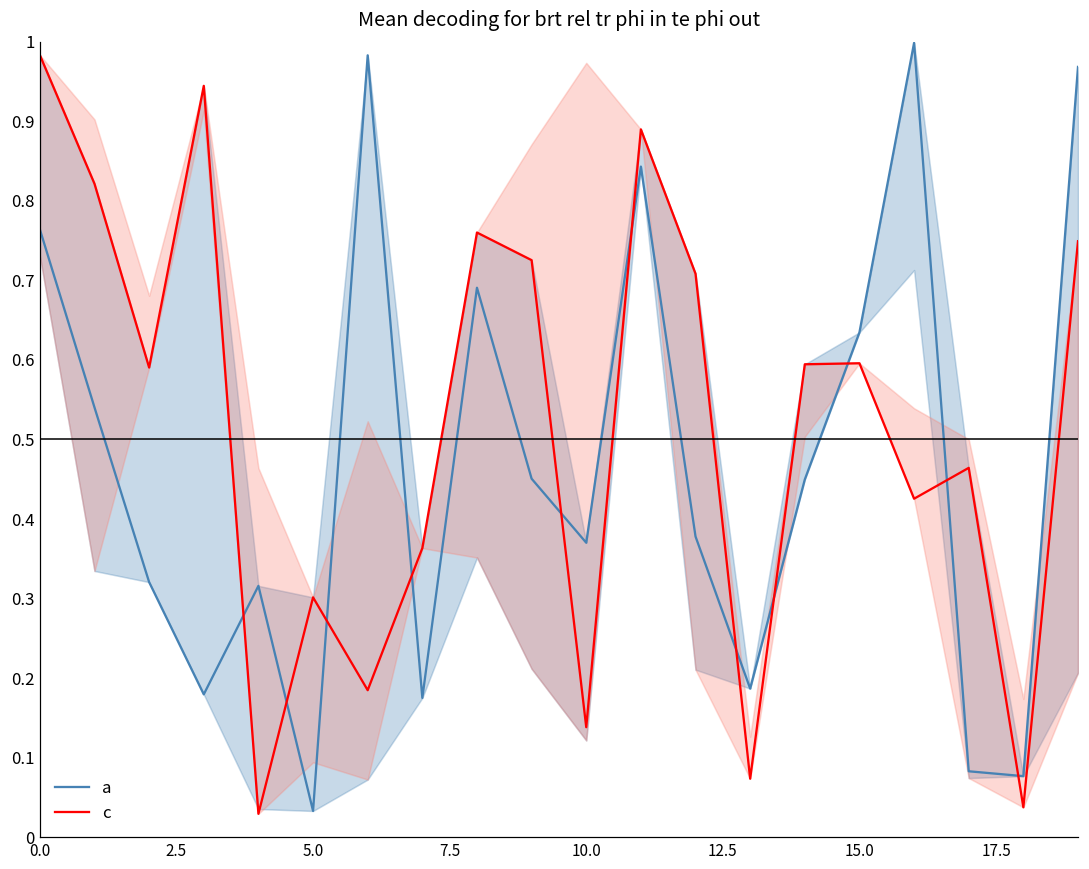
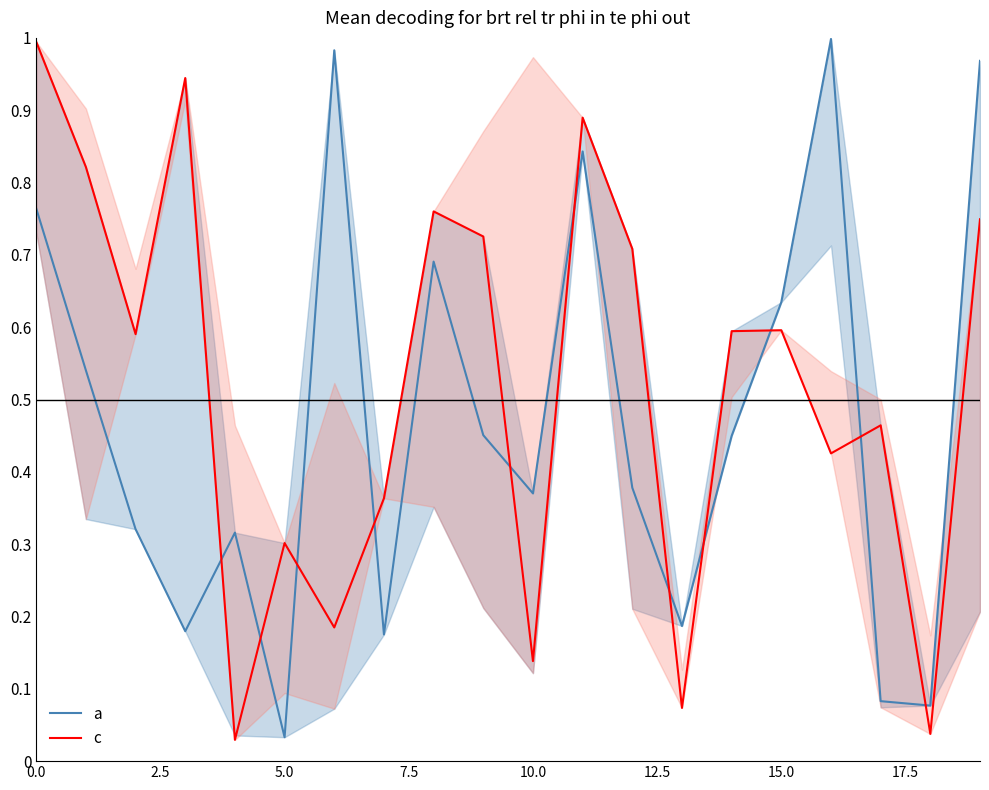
c, 0.0: 0.98 -> 0.99
